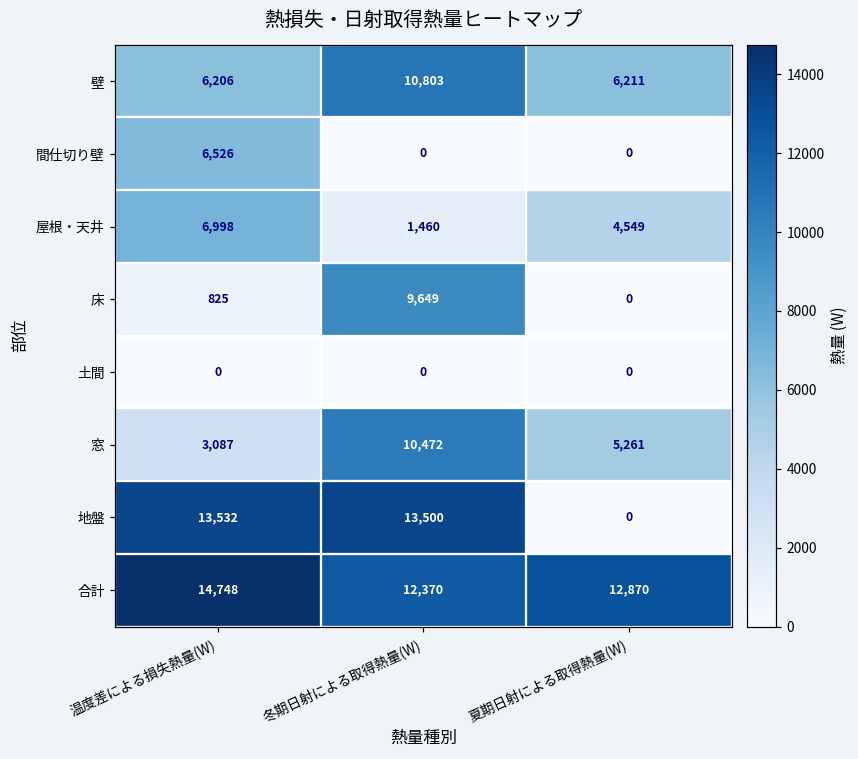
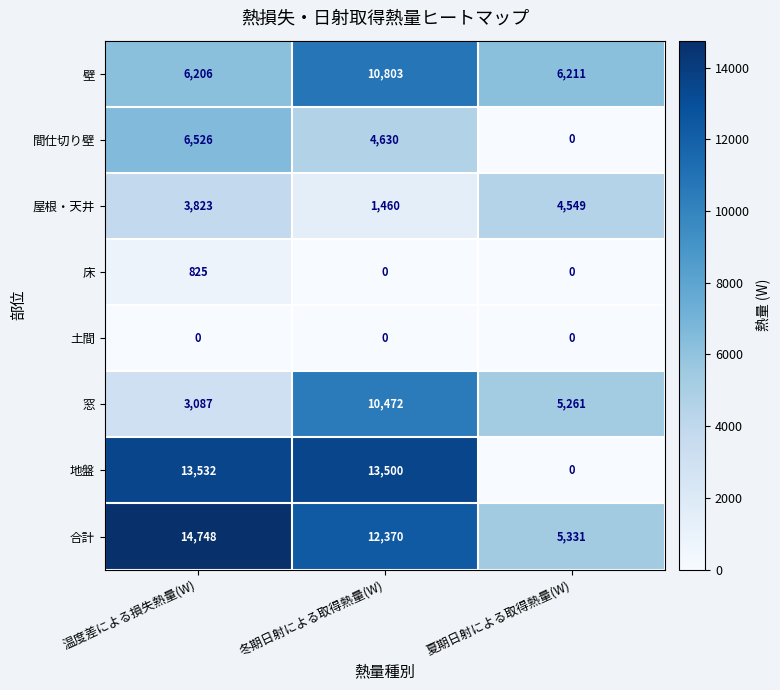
間仕切り壁, 冬期日射による取得熱量(W): 0 -> 4,630
屋根・天井, 温度差による損失熱量(W): 6,998 -> 3,823
床, 冬期日射による取得熱量(W): 9,649 -> 0
合計, 夏期日射による取得熱量(W): 12,870 -> 5,331
